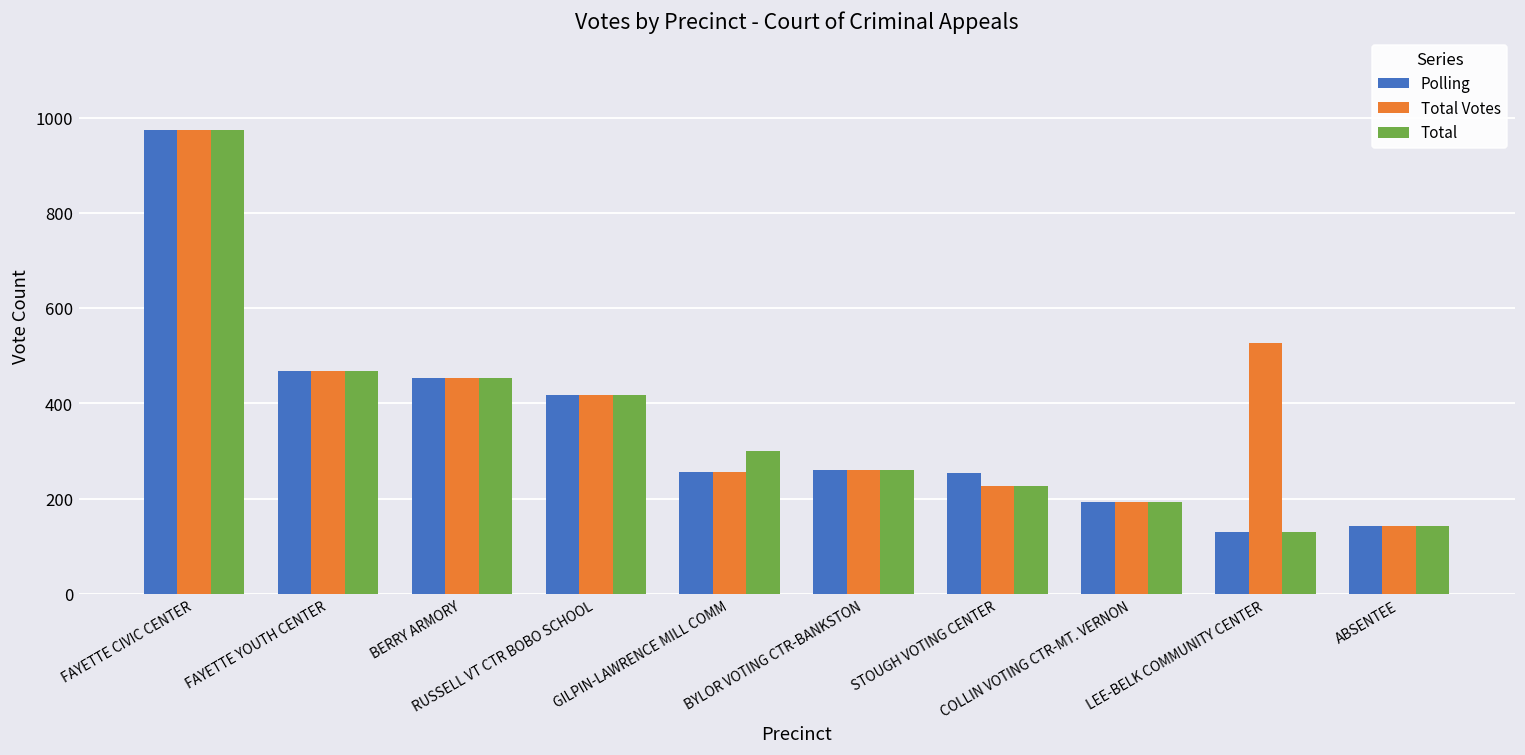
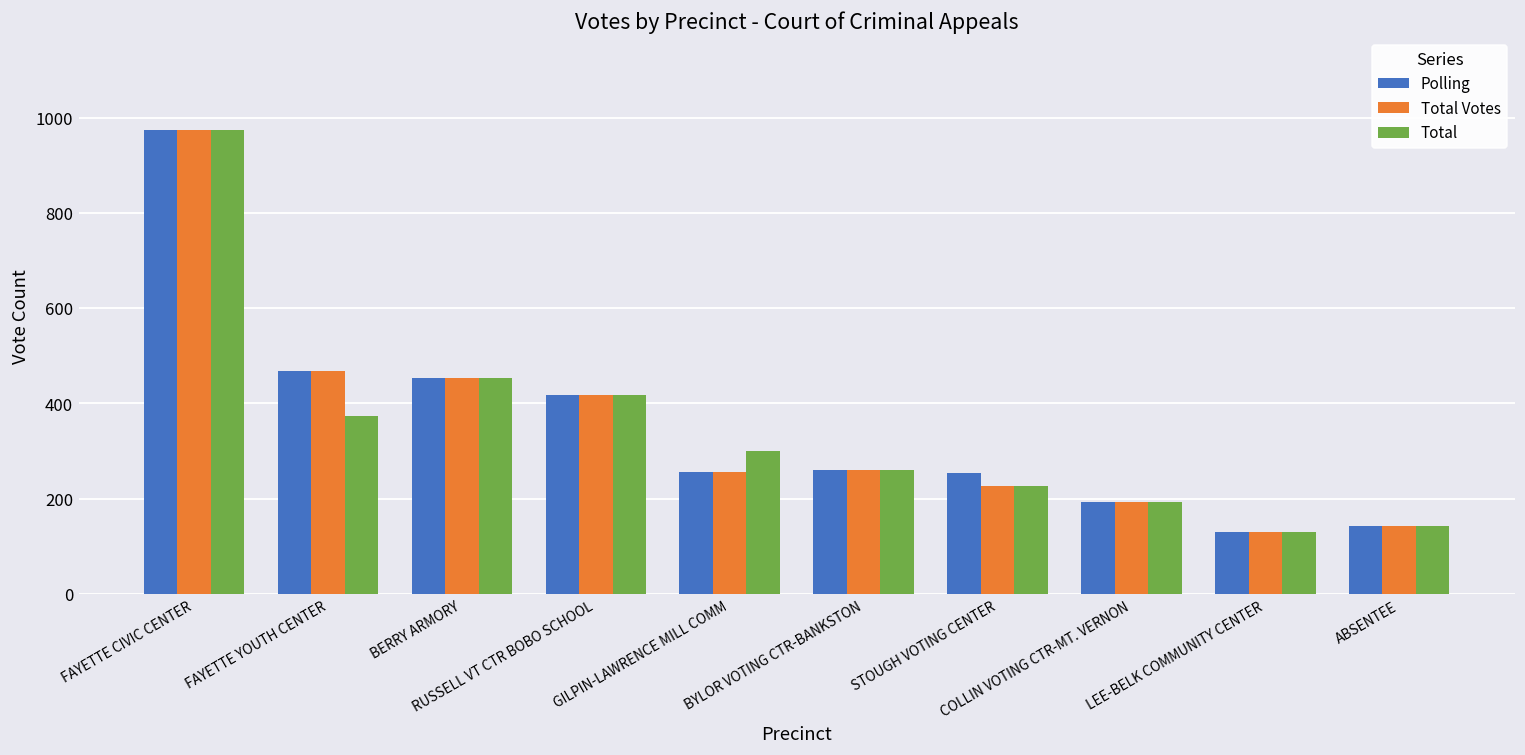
Total, FAYETTE YOUTH CENTER: 470 -> 370
Total Votes, LEE-BELK COMMUNITY CENTER: 530 -> 130
